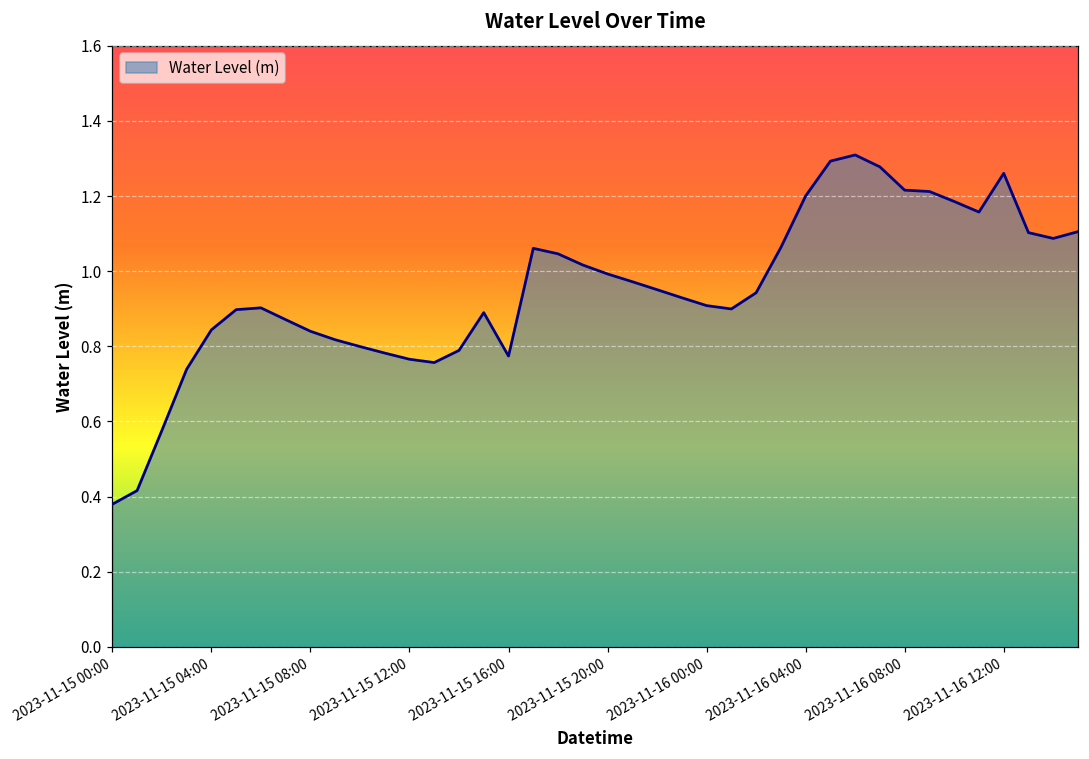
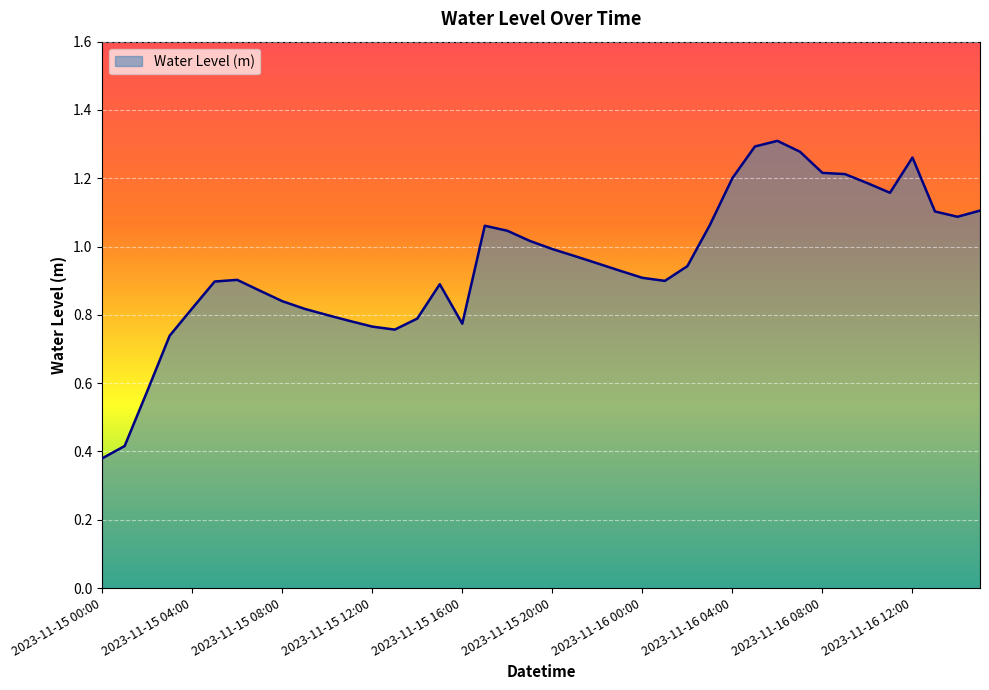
2023-11-15 04:00: 0.84 -> 0.82
